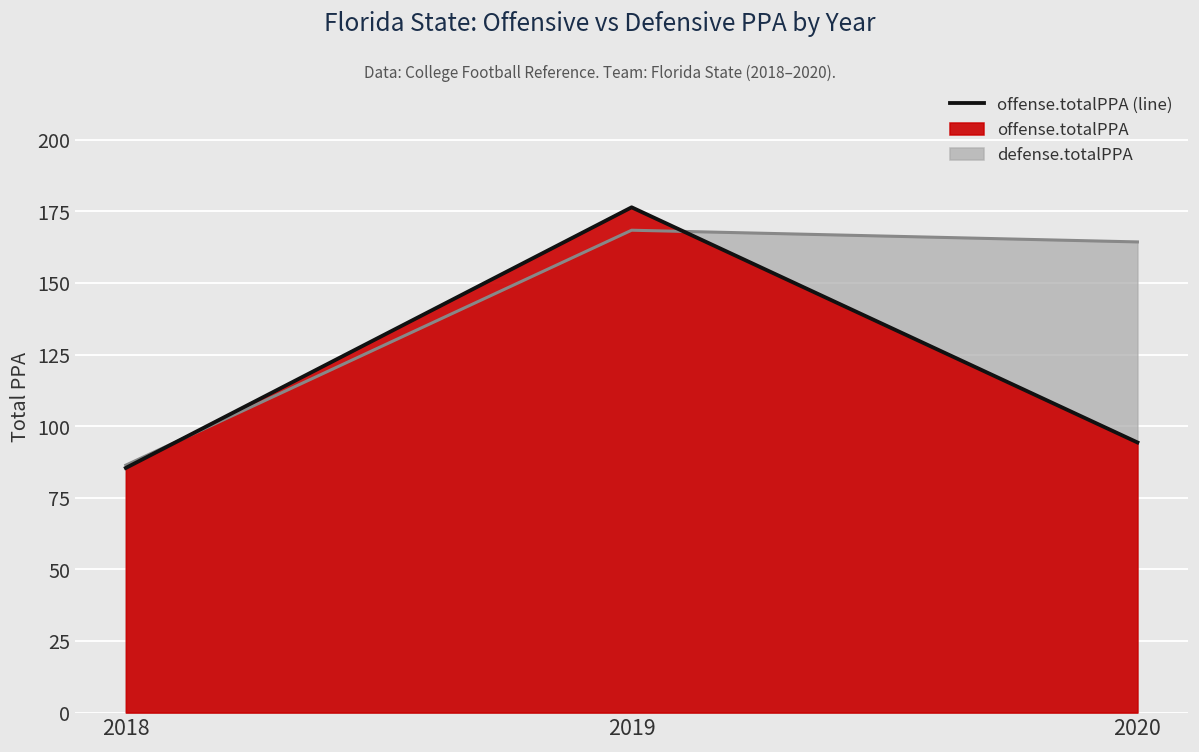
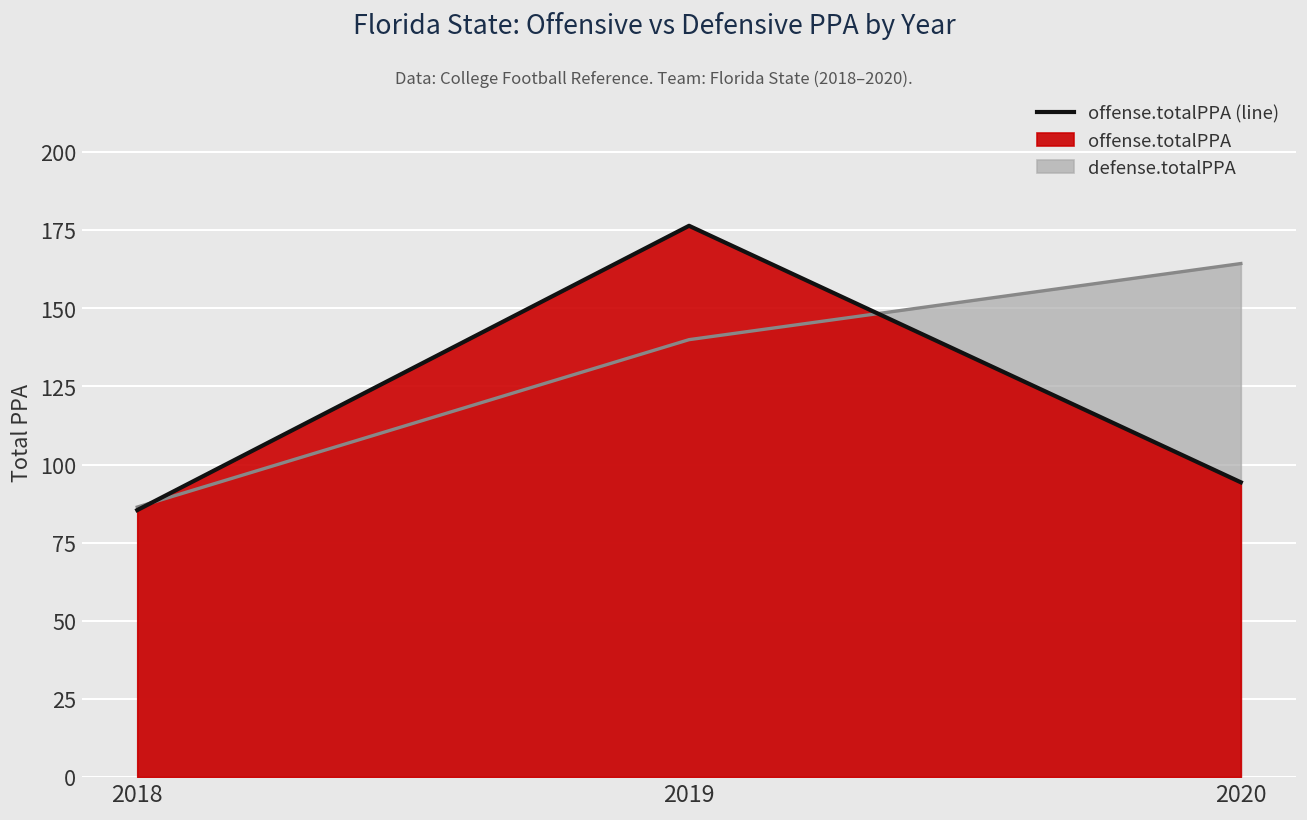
defense.totalPPA, 2019: 168 -> 140
